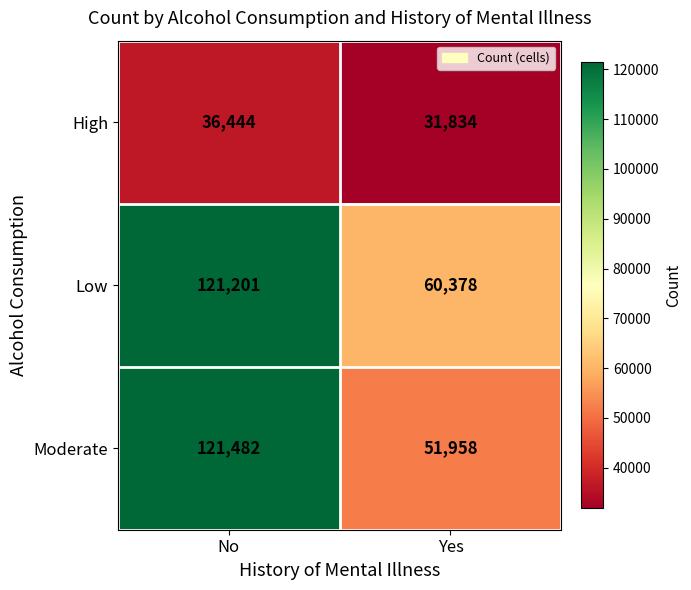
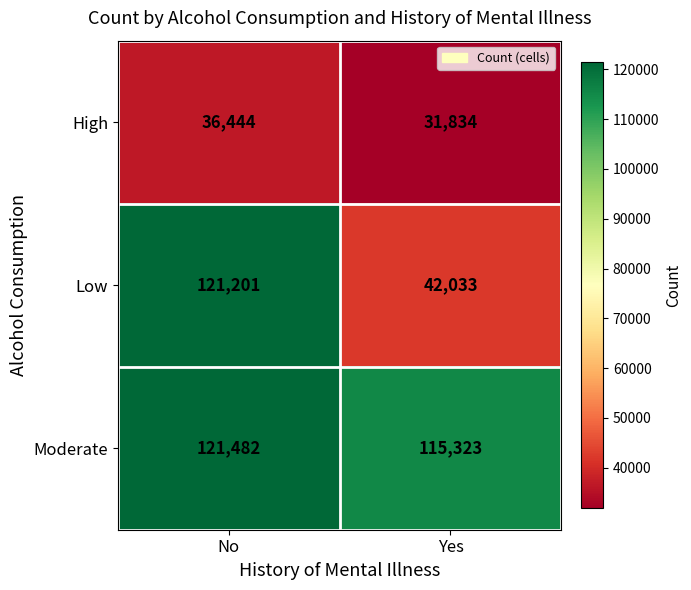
Low, Yes: 60,378 -> 42,033
Moderate, Yes: 51,958 -> 115,323
